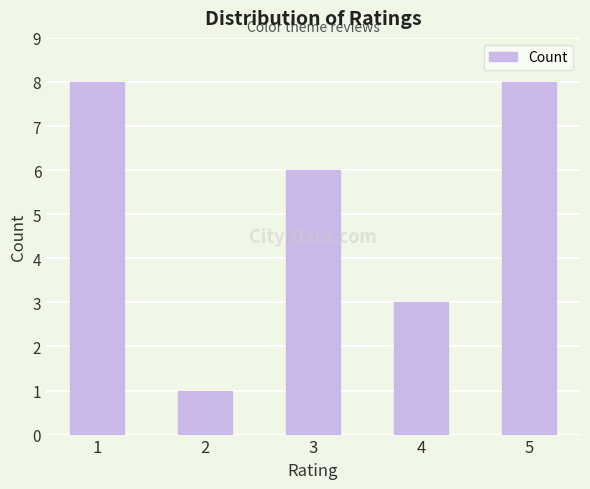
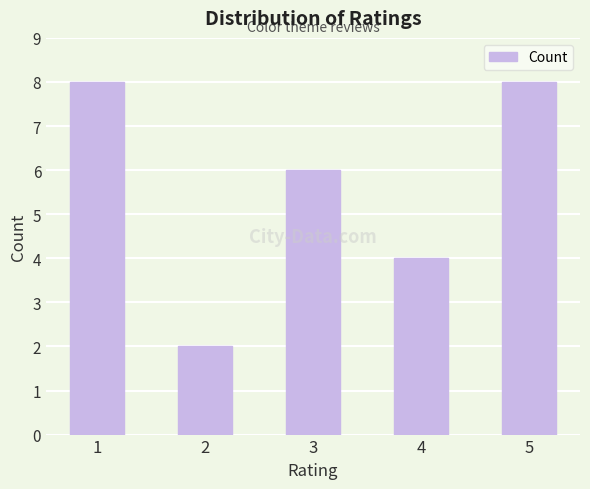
2: 1 -> 2
4: 3 -> 4
